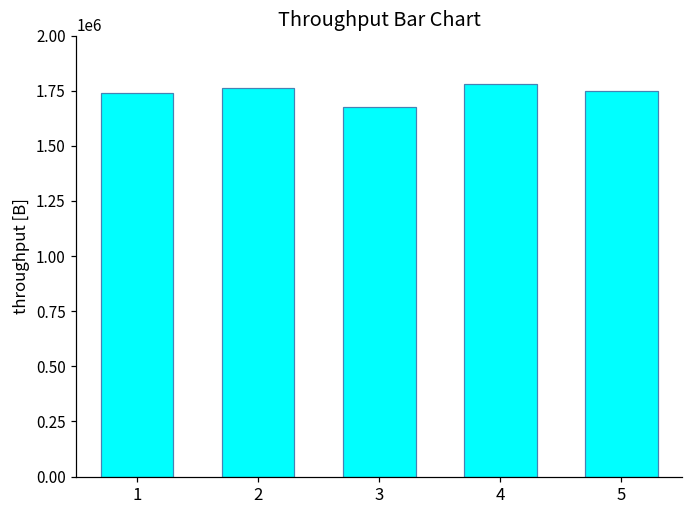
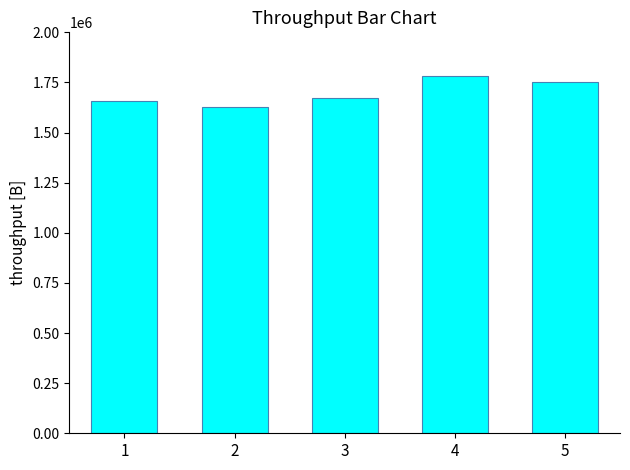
1: 1740000 -> 1660000
2: 1760000 -> 1630000
